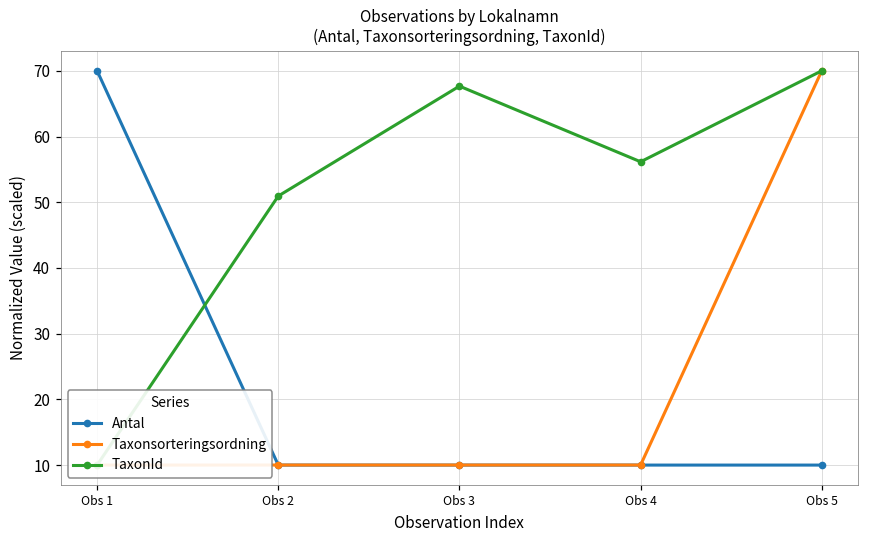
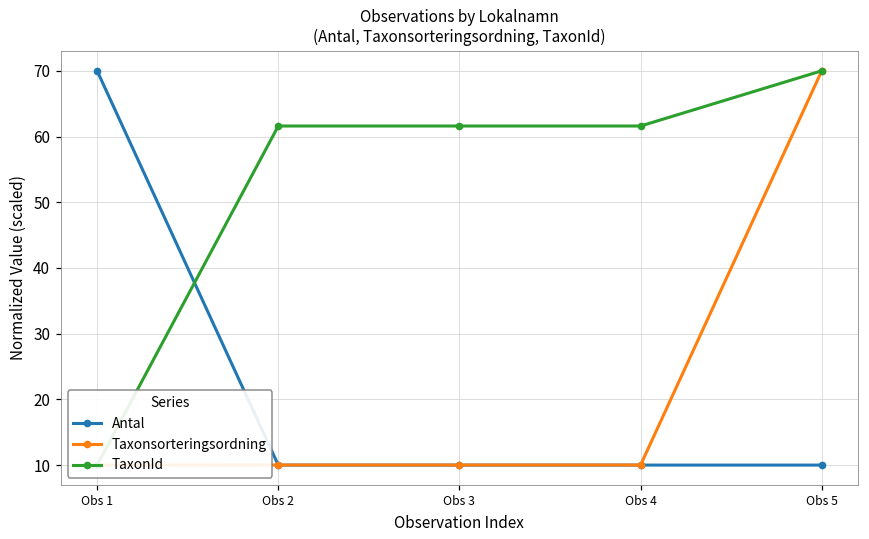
TaxonId, Obs 2: 51 -> 62
TaxonId, Obs 3: 68 -> 62
TaxonId, Obs 4: 56 -> 62
